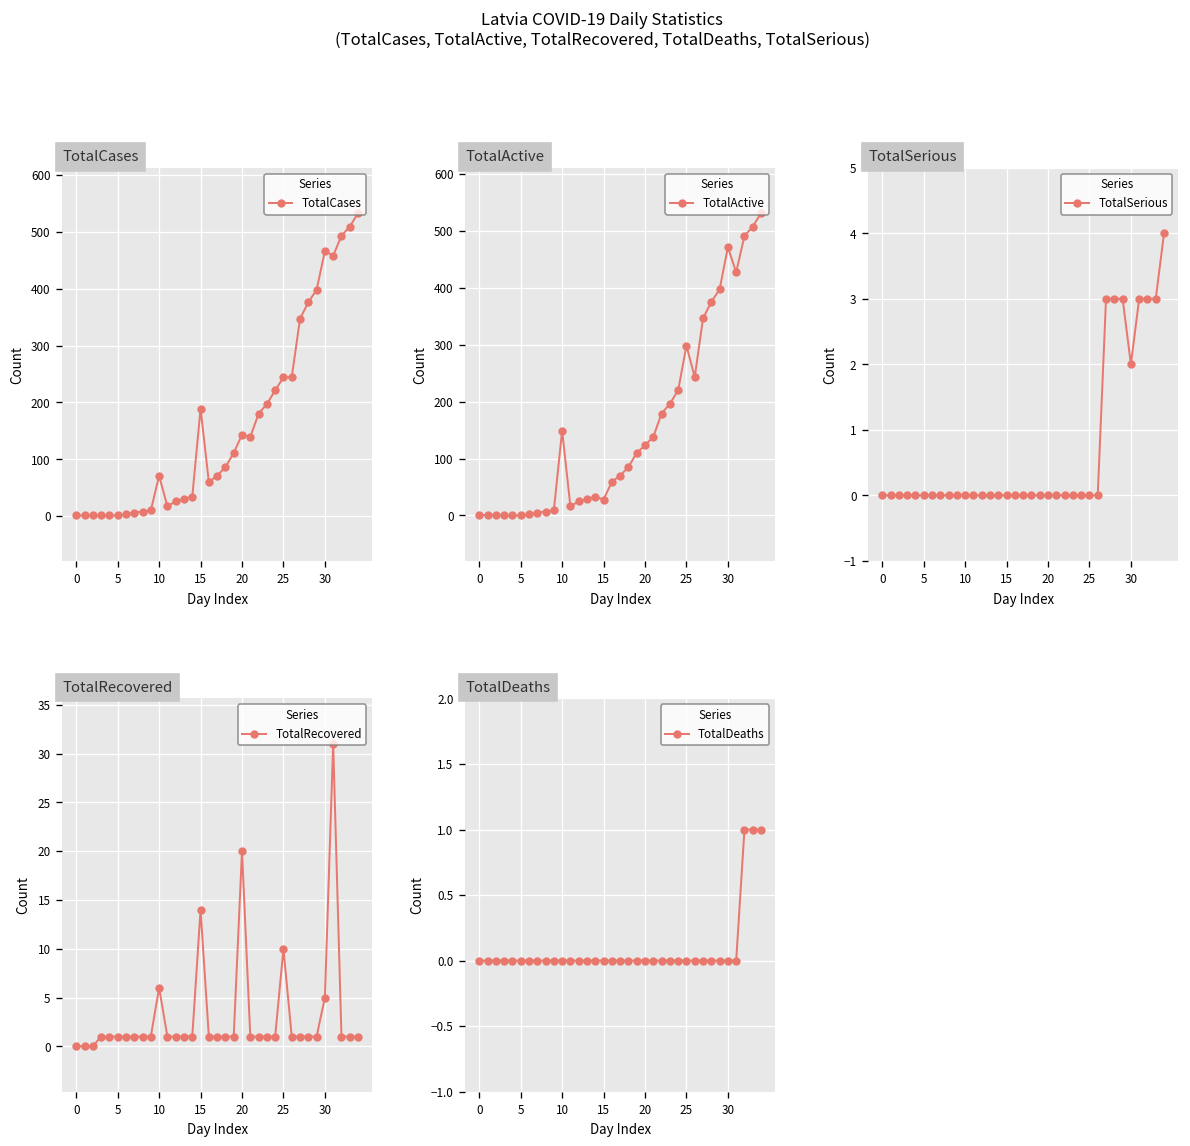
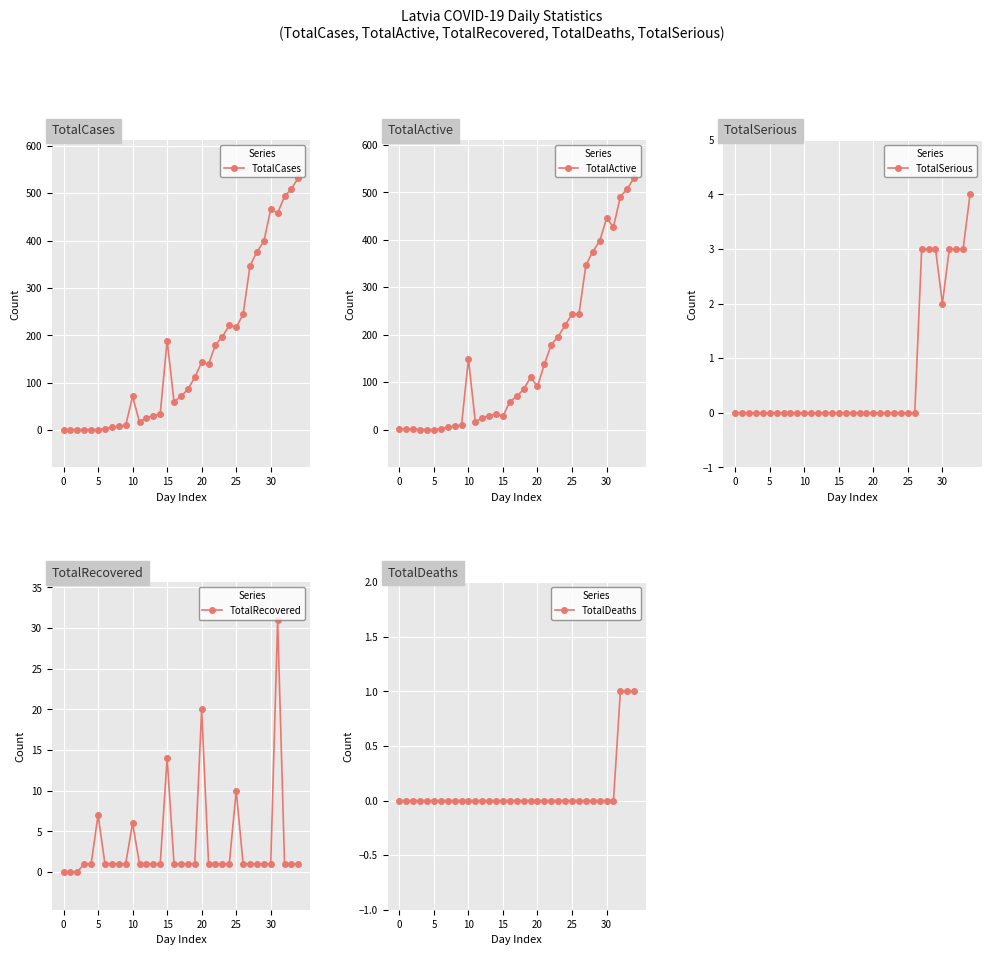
TotalCases, 25: 240 -> 220
TotalActive, 20: 120 -> 90
TotalActive, 25: 300 -> 240
TotalActive, 30: 470 -> 450
TotalRecovered, 5: 1 -> 7
TotalRecovered, 30: 5 -> 1
